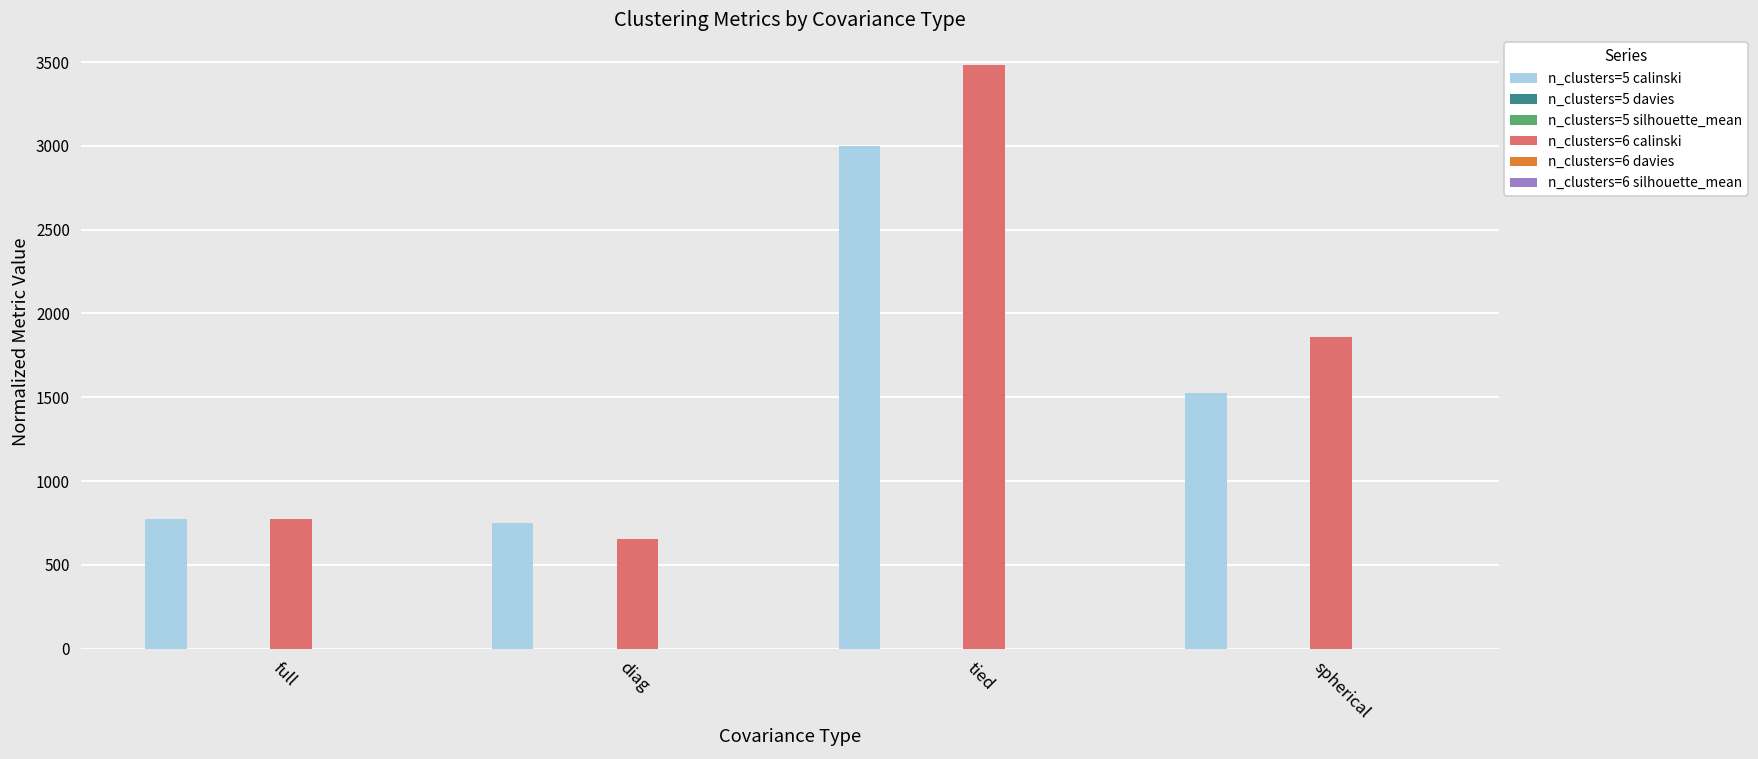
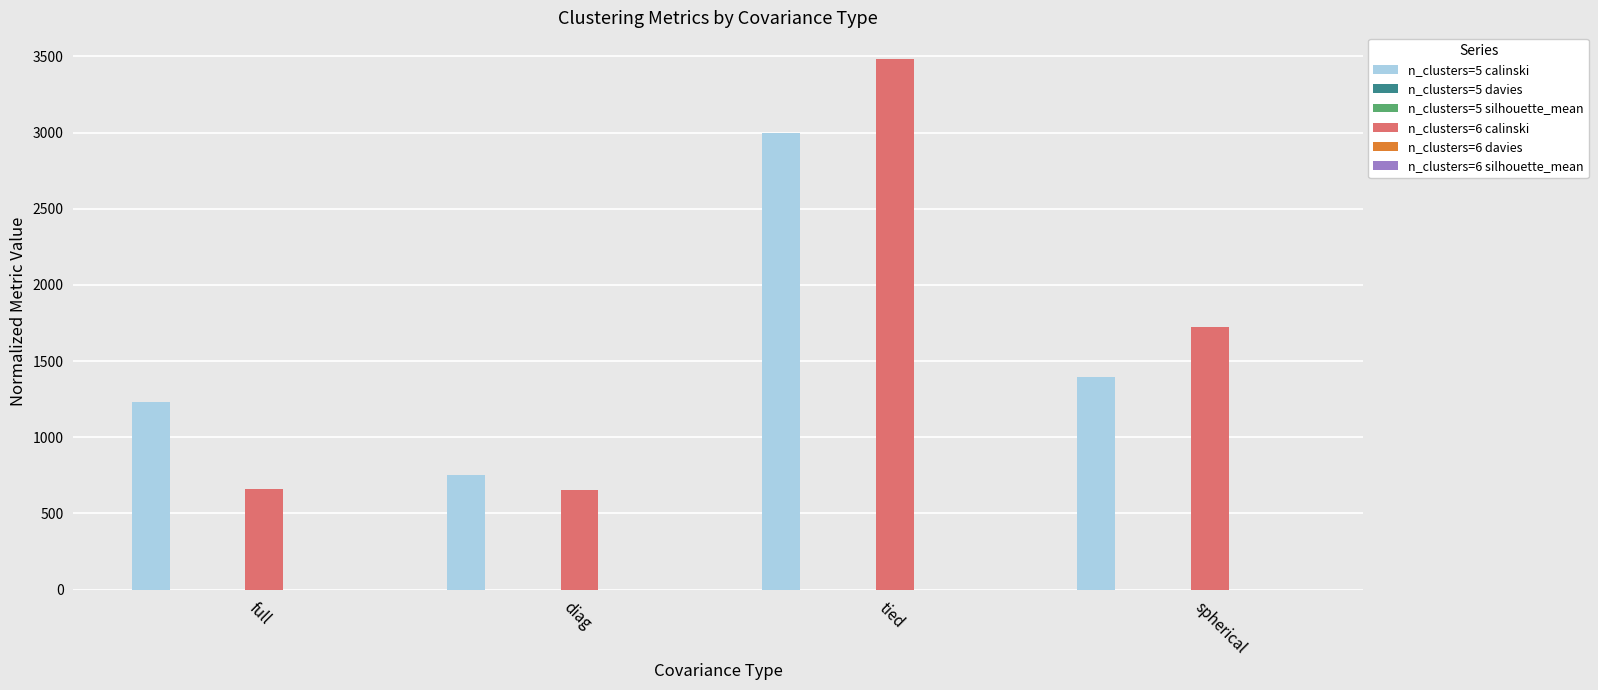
n_clusters=5 calinski, full: 770 -> 1230
n_clusters=6 calinski, full: 770 -> 660
n_clusters=5 calinski, spherical: 1520 -> 1390
n_clusters=6 calinski, spherical: 1860 -> 1720
